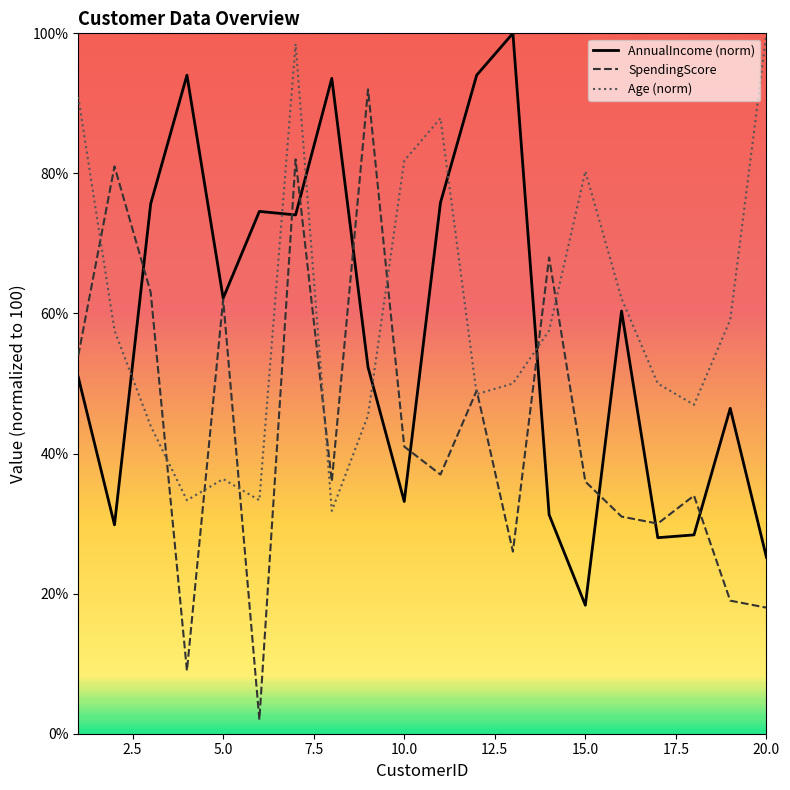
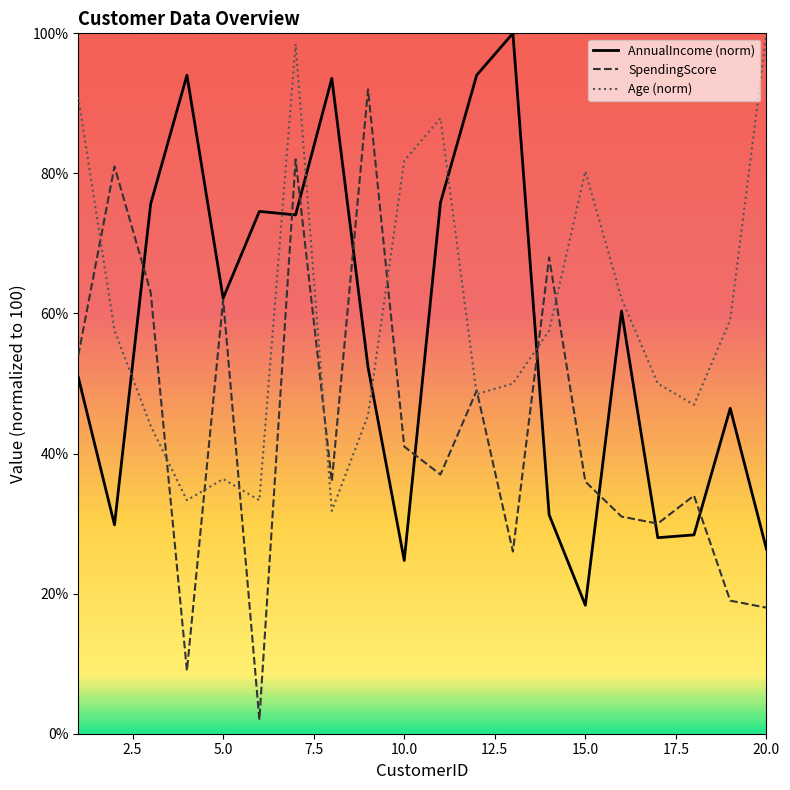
AnnualIncome (norm), 10.0: 33% -> 25%
AnnualIncome (norm), 20.0: 25% -> 26%
